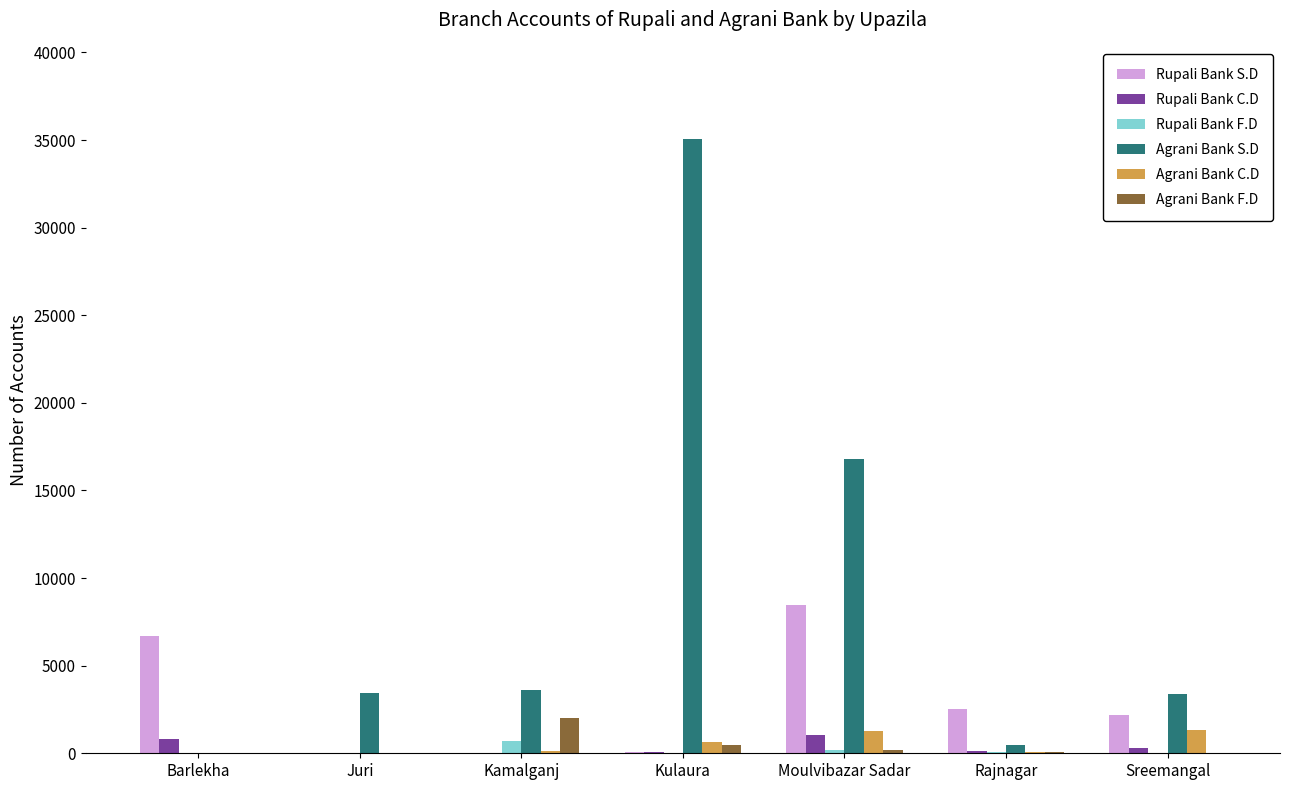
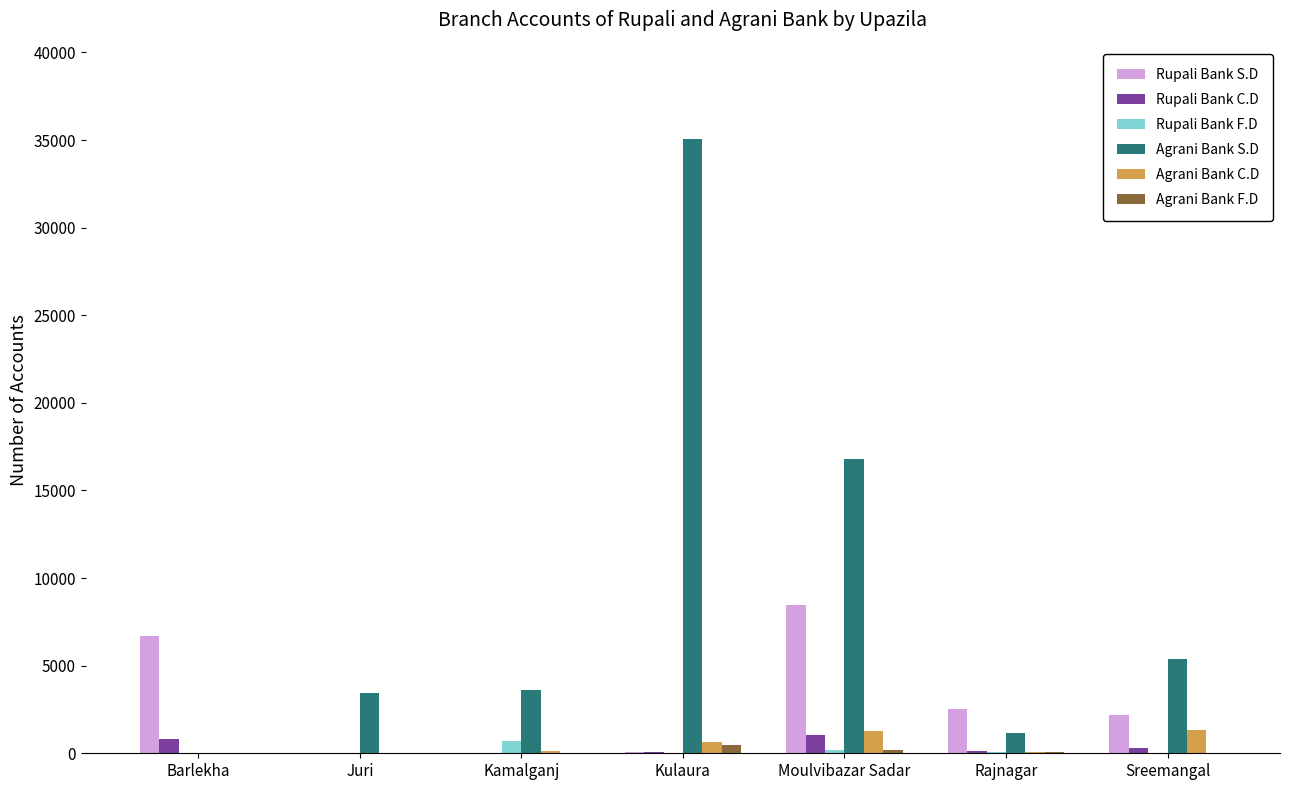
Agrani Bank F.D, Kamalganj: 2000 -> 0
Agrani Bank S.D, Rajnagar: 500 -> 1200
Agrani Bank S.D, Sreemangal: 3400 -> 5400
